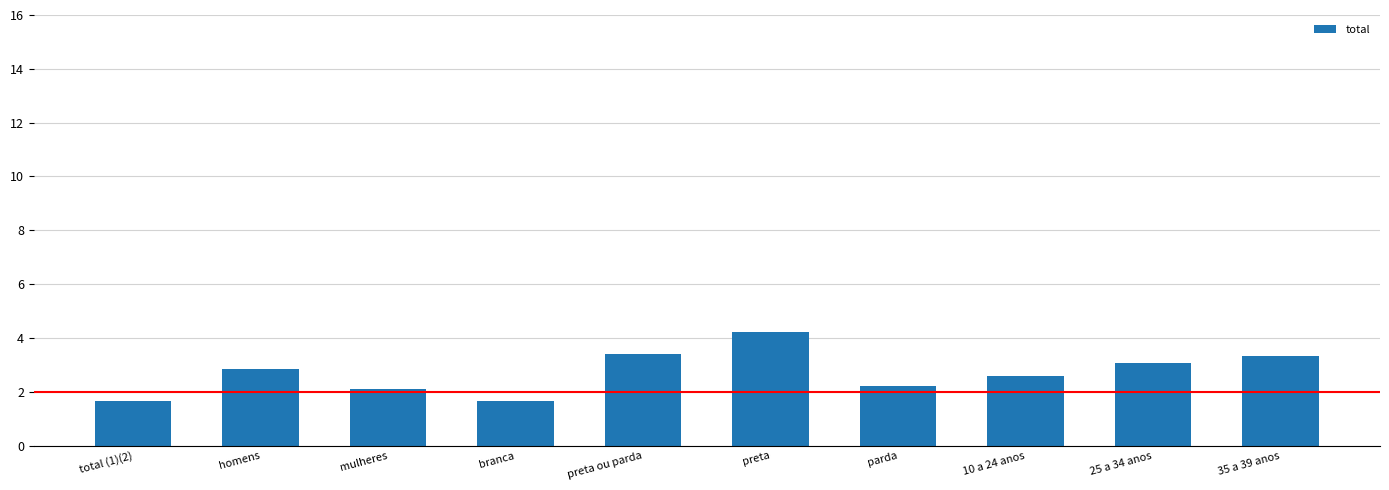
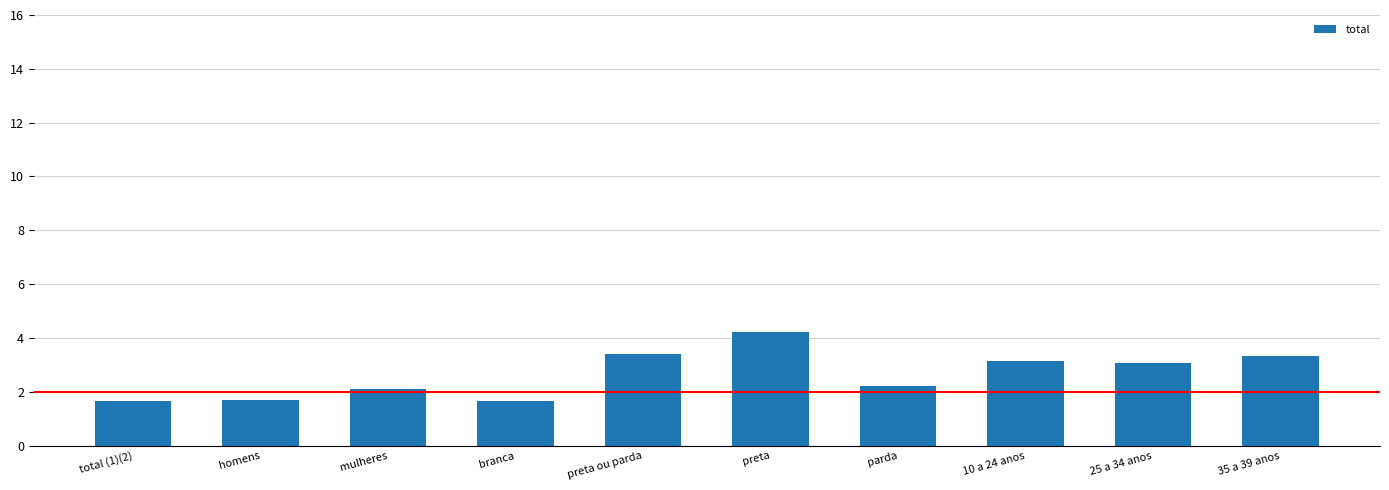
homens: 2.8 -> 1.7
10 a 24 anos: 2.6 -> 3.1
